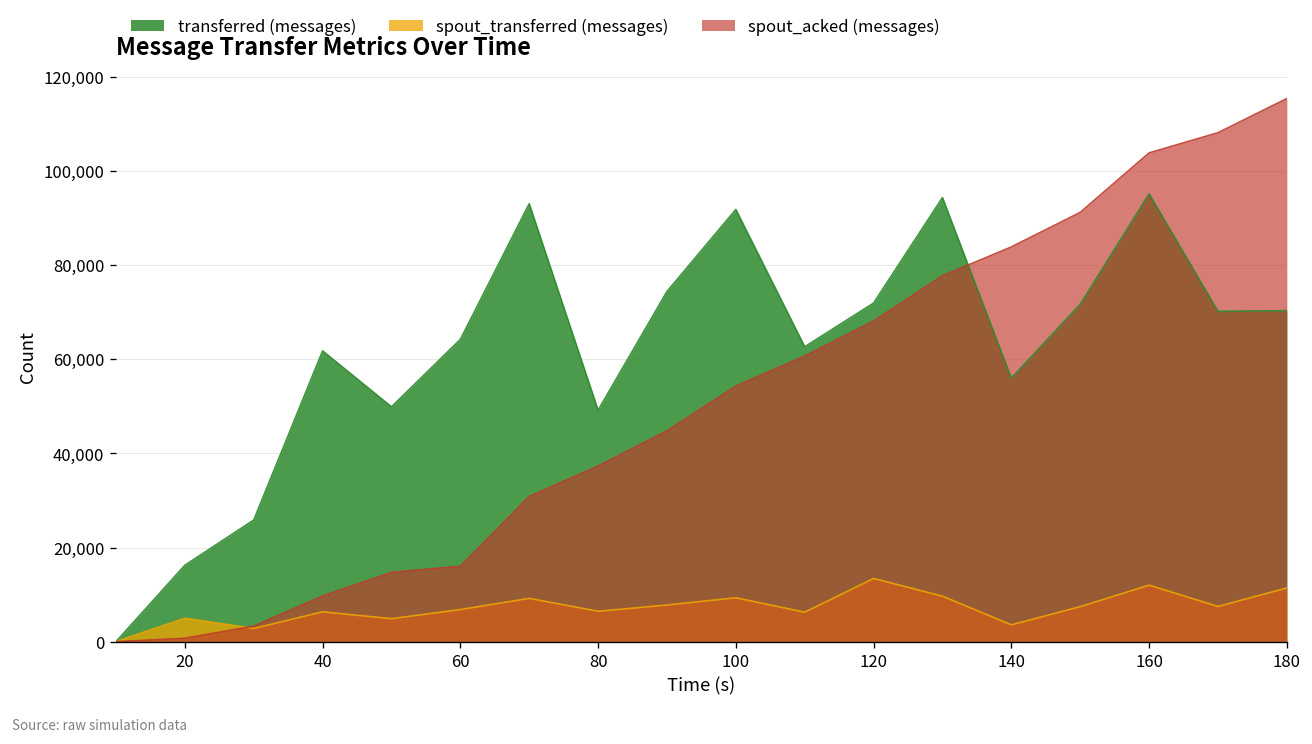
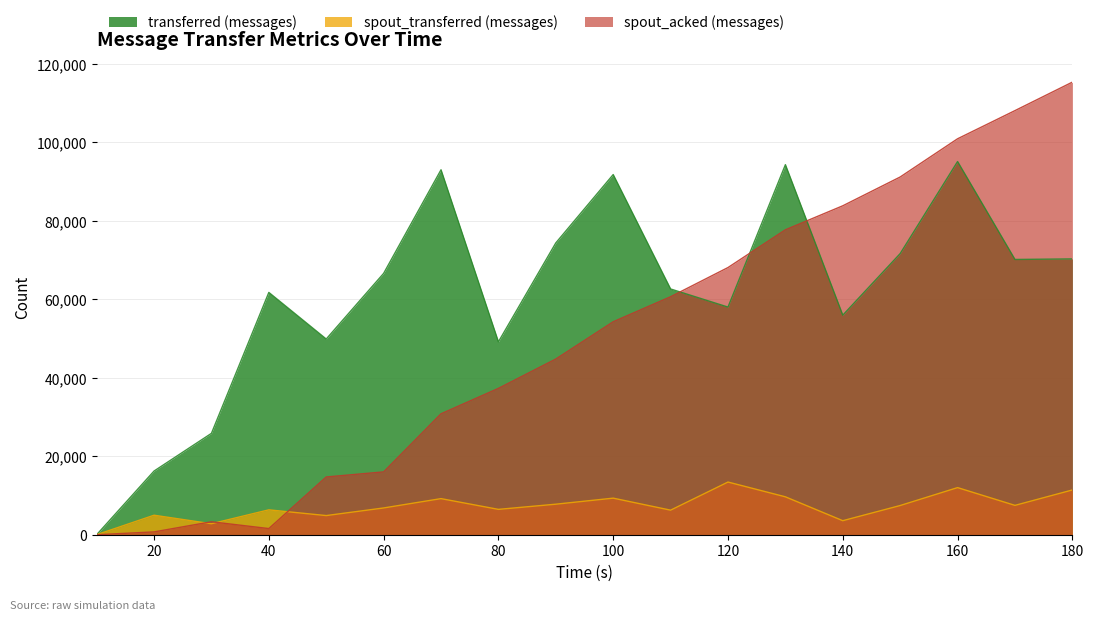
spout_acked (messages), 40: 10,000 -> 2,000
transferred (messages), 60: 64,000 -> 67,000
transferred (messages), 120: 72,000 -> 58,000
spout_acked (messages), 160: 104,000 -> 101,000
